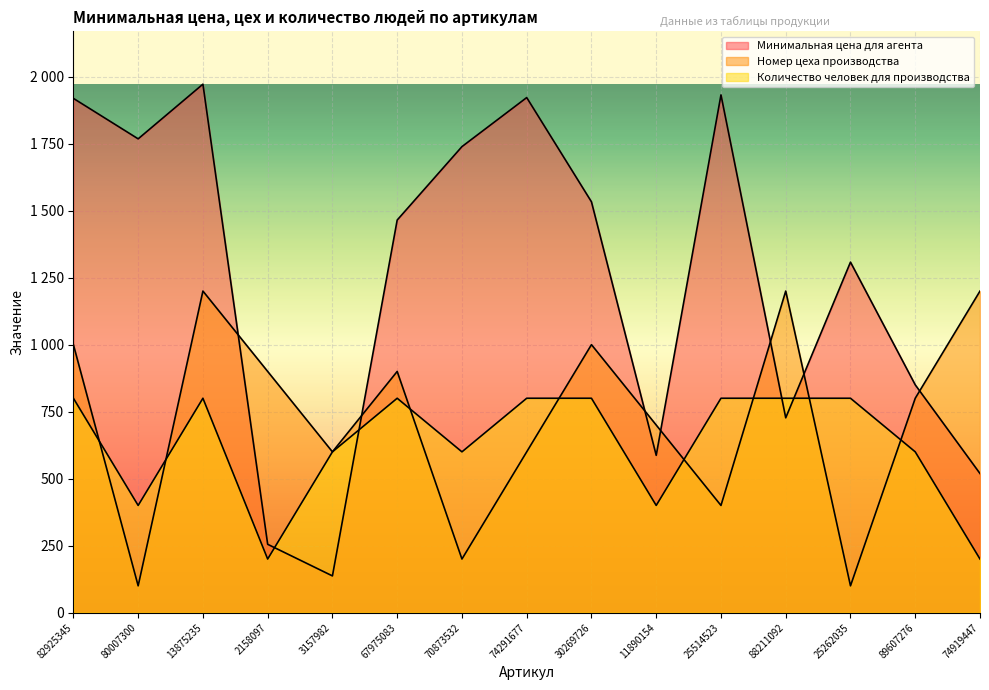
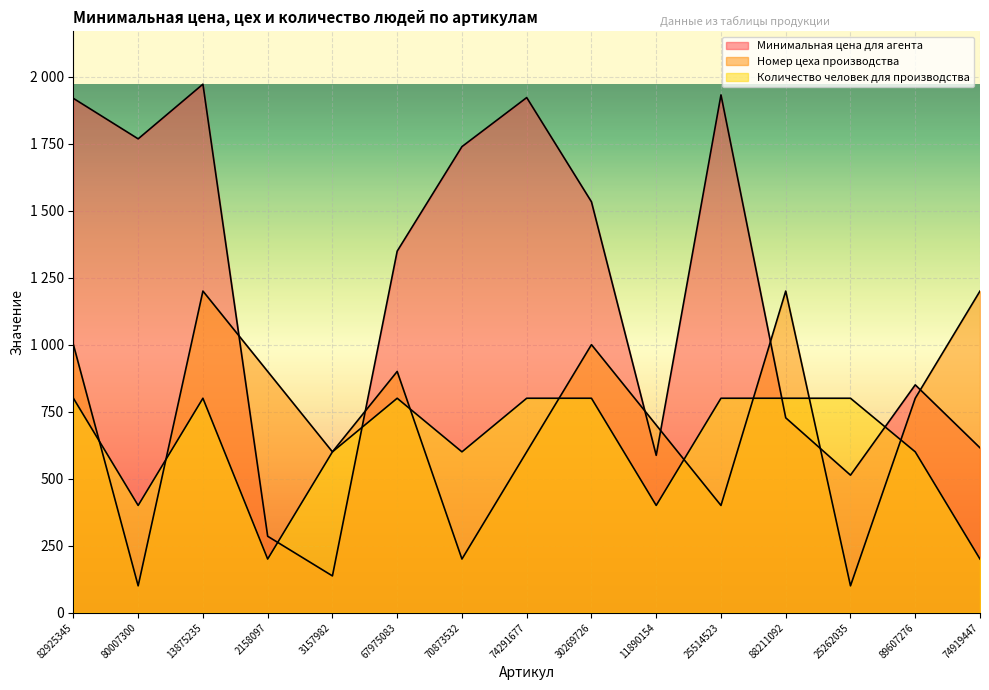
Минимальная цена для агента, 2158097: 260 -> 290
Минимальная цена для агента, 67975083: 1470 -> 1350
Минимальная цена для агента, 25262035: 1310 -> 510
Минимальная цена для агента, 74919447: 520 -> 620
